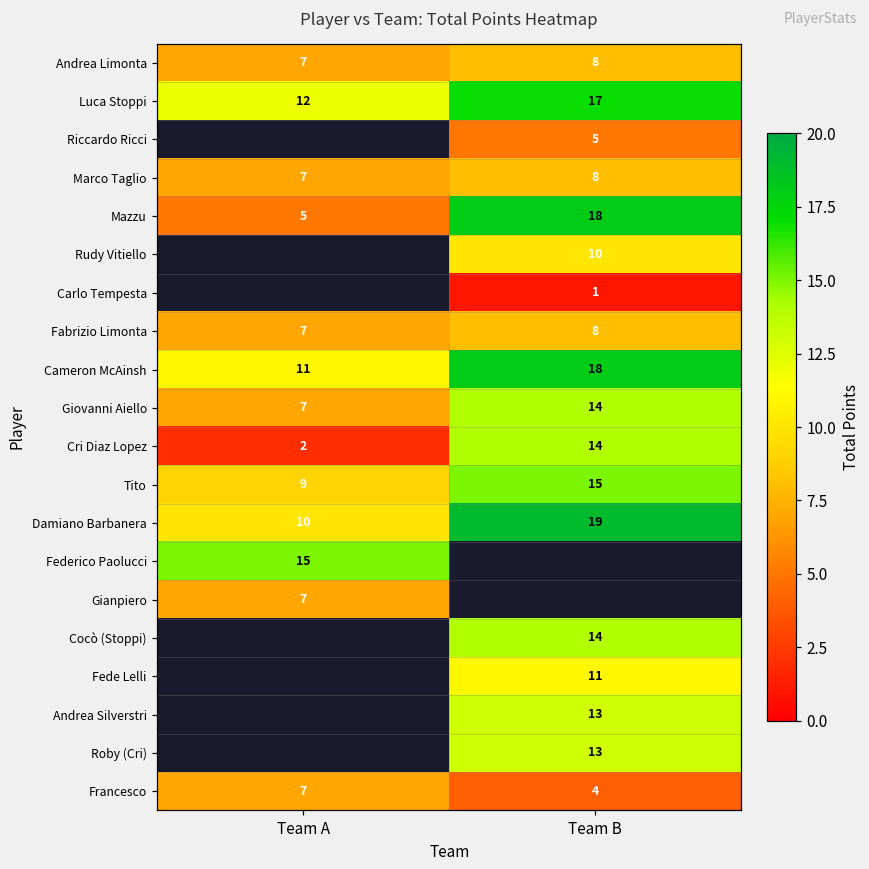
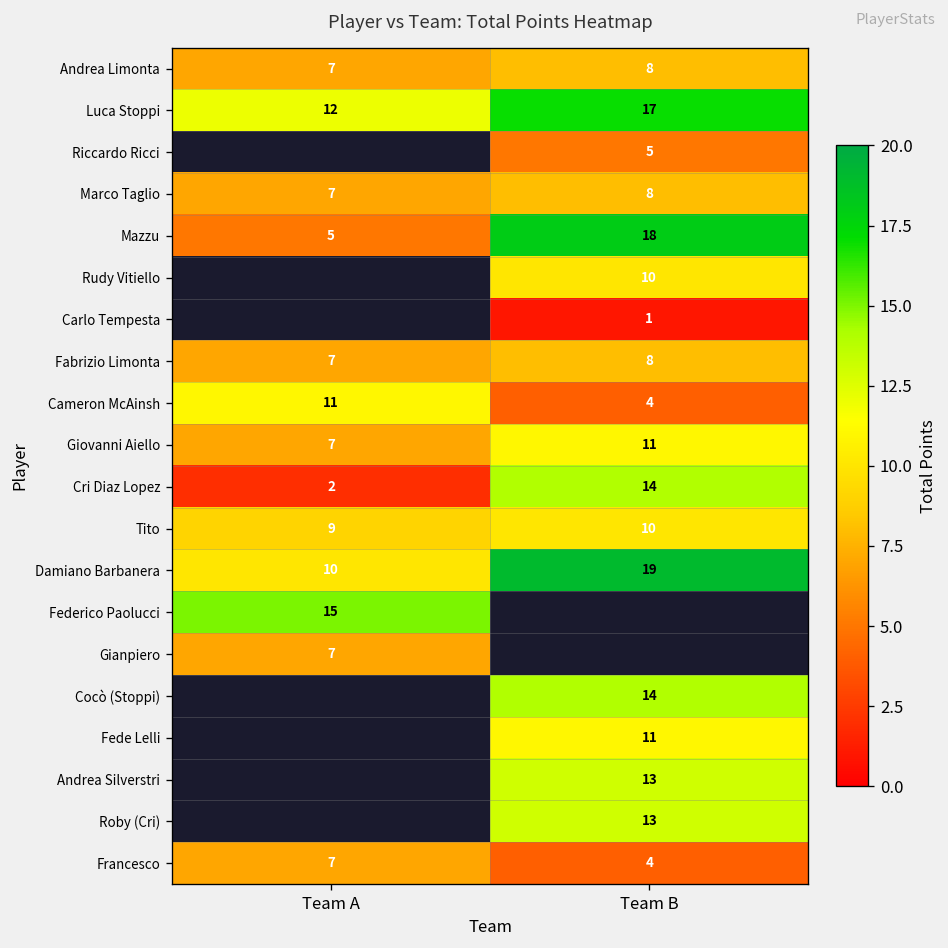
Cameron McAinsh, Team B: 18 -> 4
Giovanni Aiello, Team B: 14 -> 11
Tito, Team B: 15 -> 10
